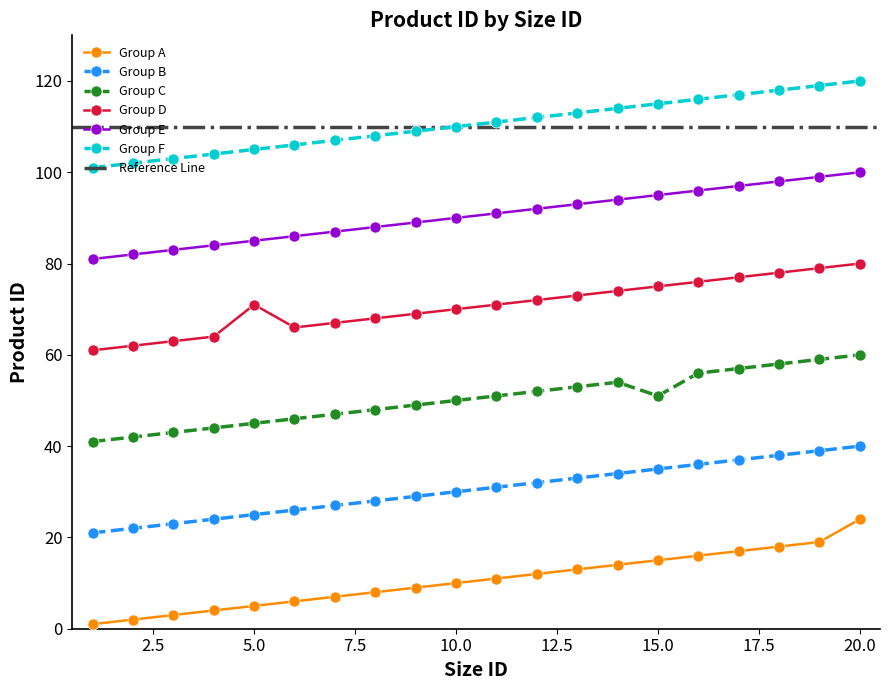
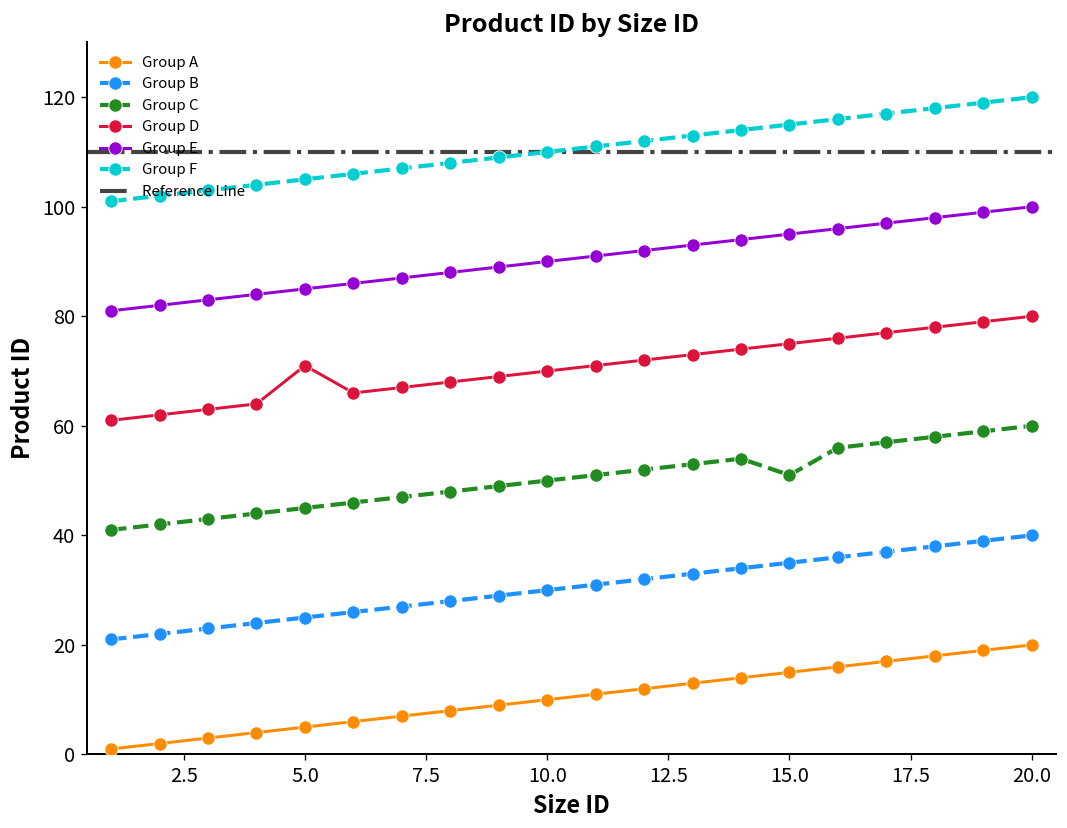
Group A, 20.0: 24 -> 20
